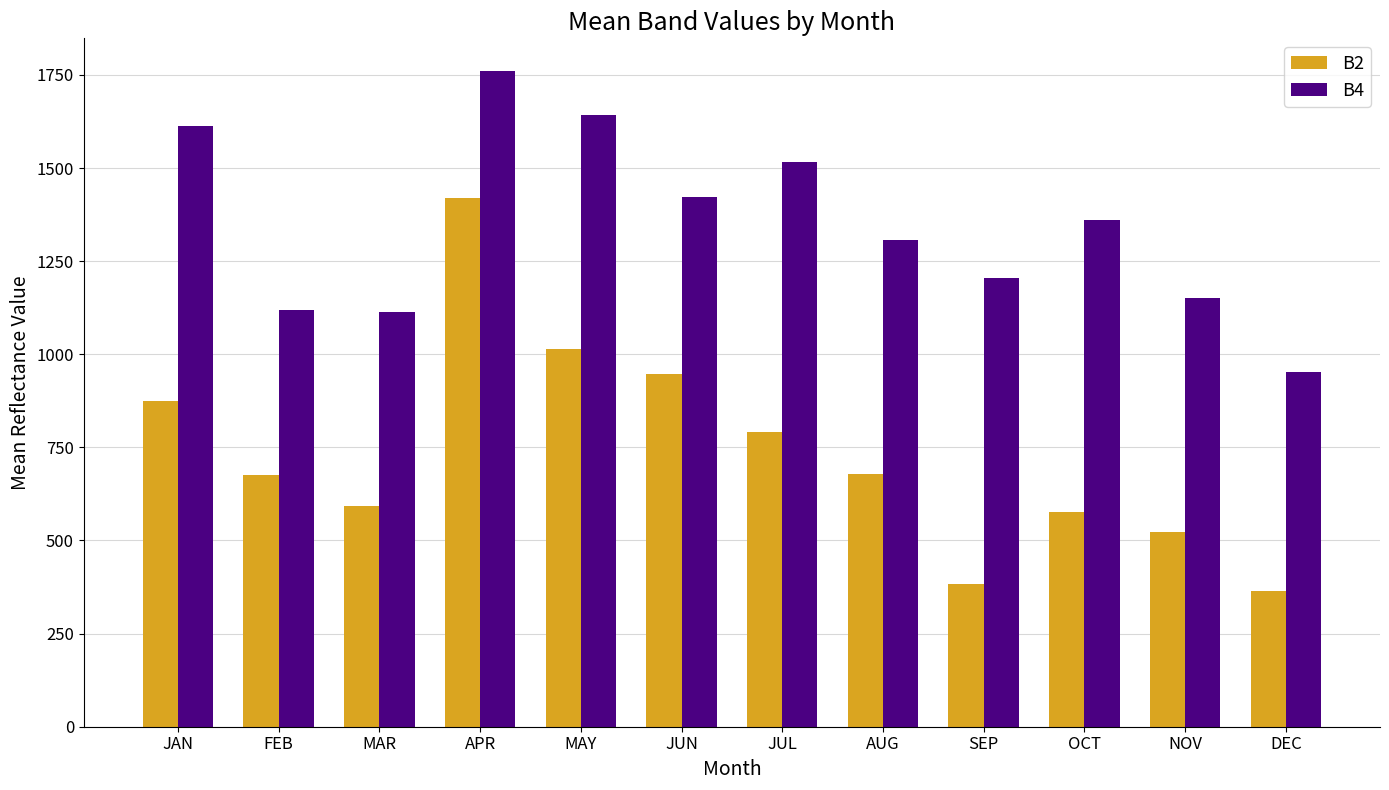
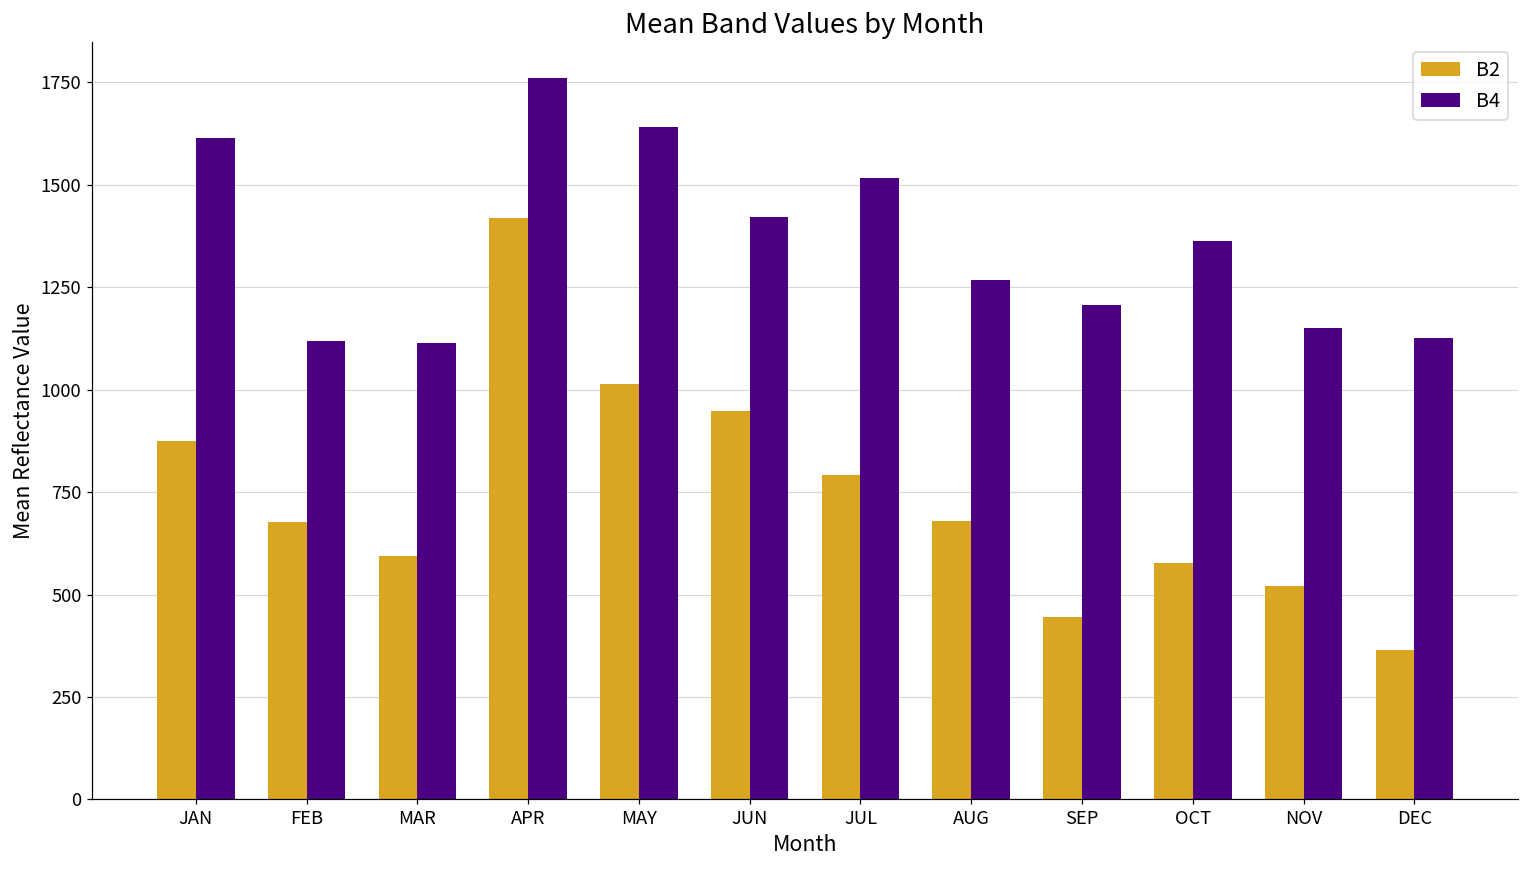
B4, AUG: 1310 -> 1270
B2, SEP: 380 -> 440
B4, DEC: 950 -> 1130
